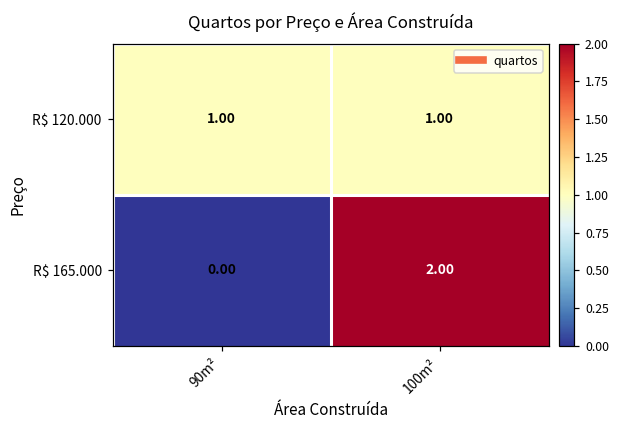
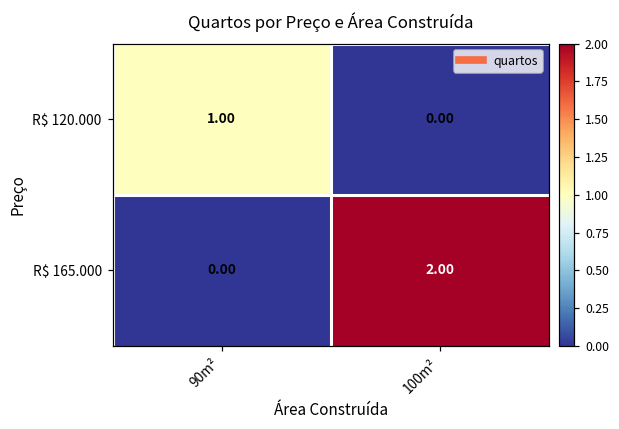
R$ 120.000, 100m²: 1.00 -> 0.00
